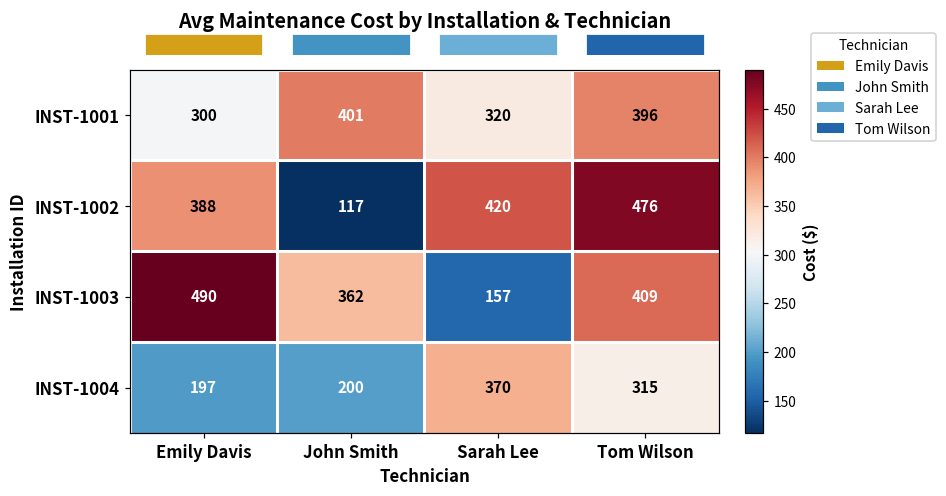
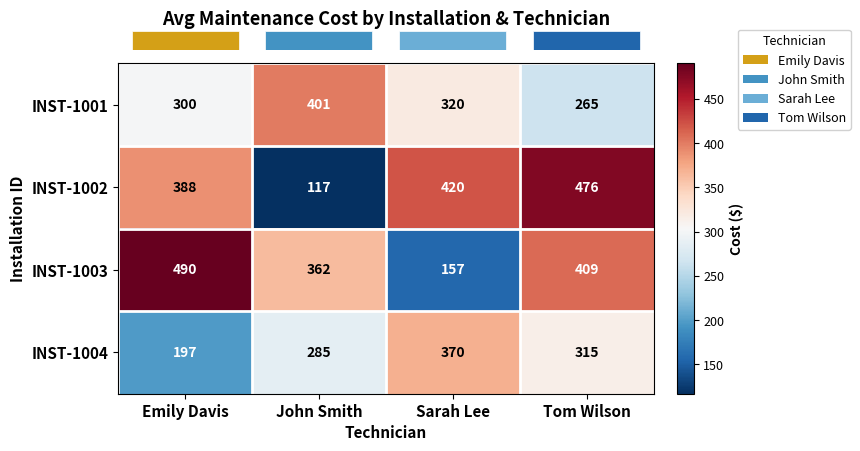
INST-1001, Tom Wilson: 396 -> 265
INST-1004, John Smith: 200 -> 285
